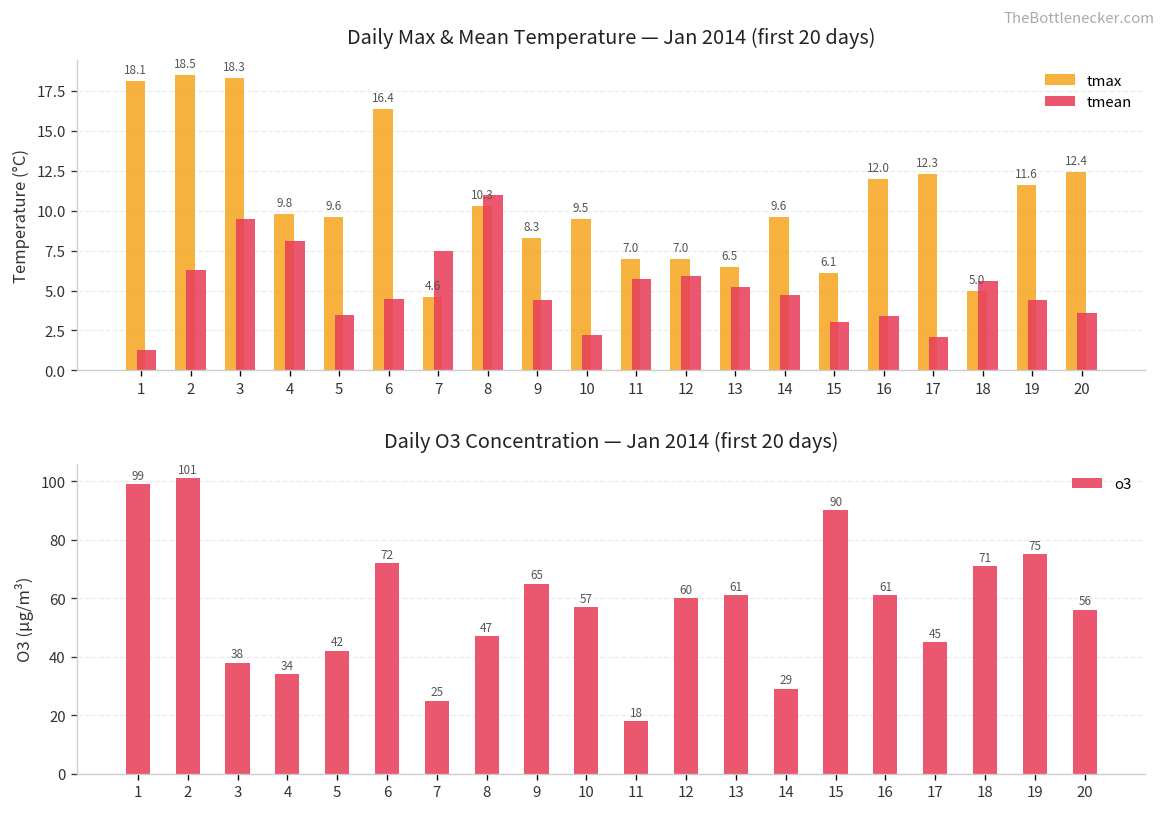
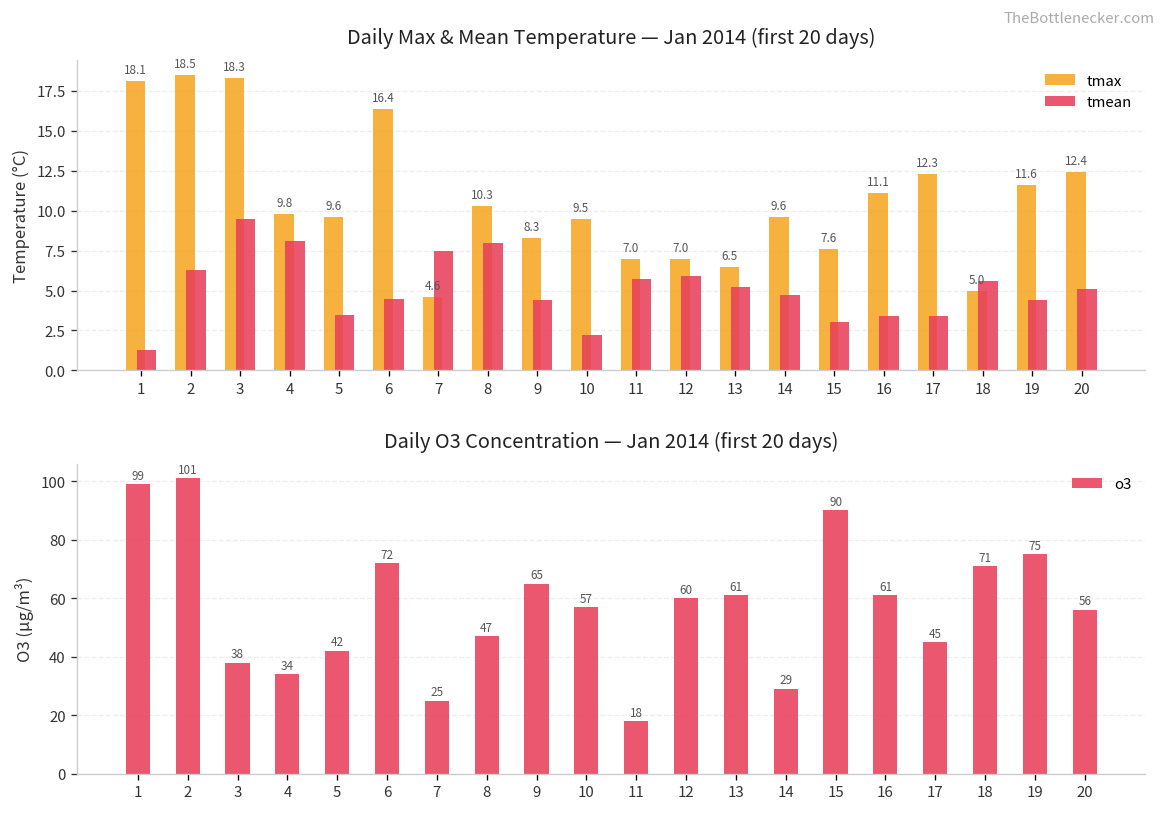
Daily Max & Mean Temperature — Jan 2014 (first 20 days), tmean, 8: 11 -> 8
Daily Max & Mean Temperature — Jan 2014 (first 20 days), tmax, 15: 6.1 -> 7.6
Daily Max & Mean Temperature — Jan 2014 (first 20 days), tmax, 16: 12.0 -> 11.1
Daily Max & Mean Temperature — Jan 2014 (first 20 days), tmean, 17: 2.1 -> 3.4
Daily Max & Mean Temperature — Jan 2014 (first 20 days), tmean, 20: 3.6 -> 5.1
